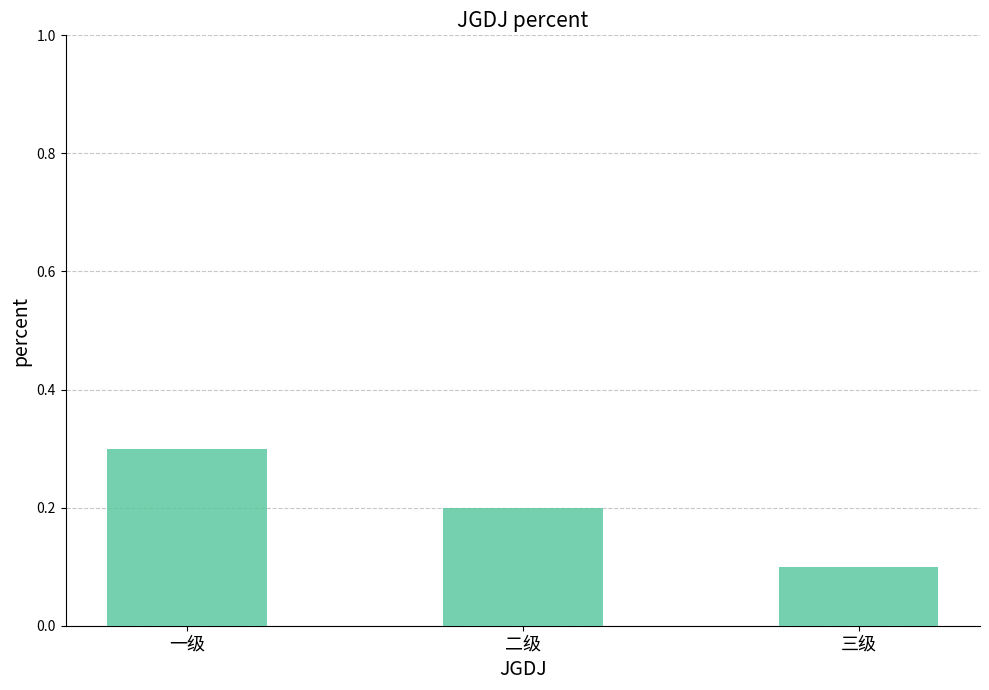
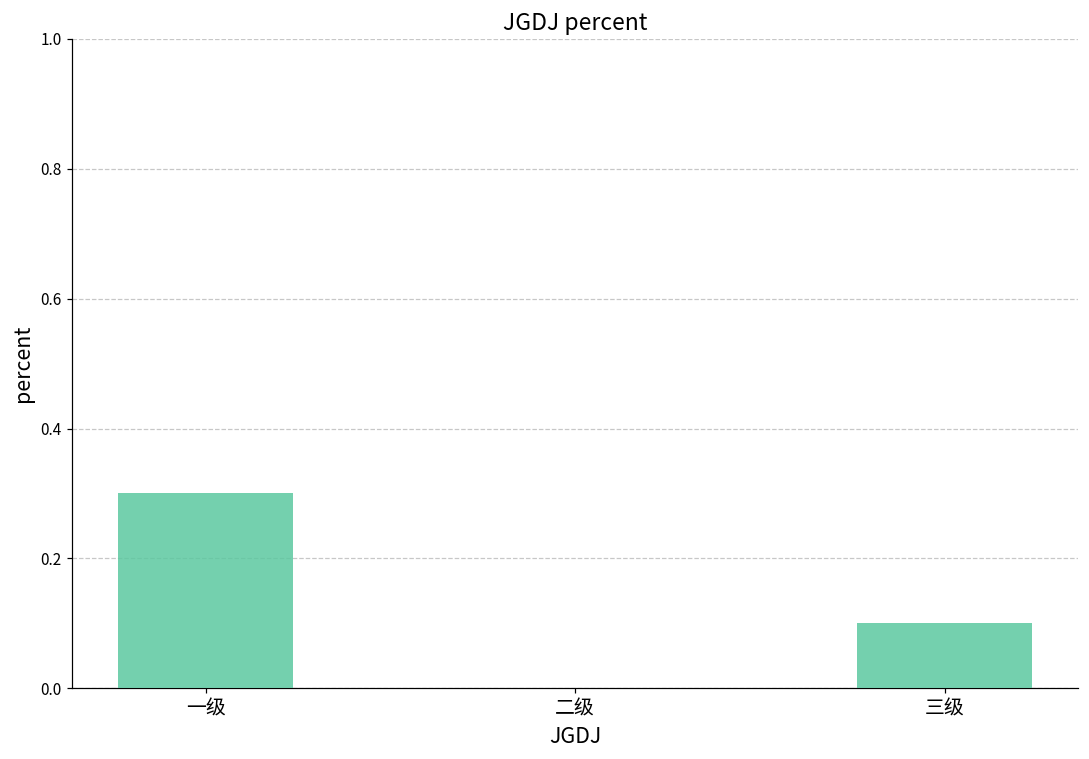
二级: 0.2 -> 0.0
